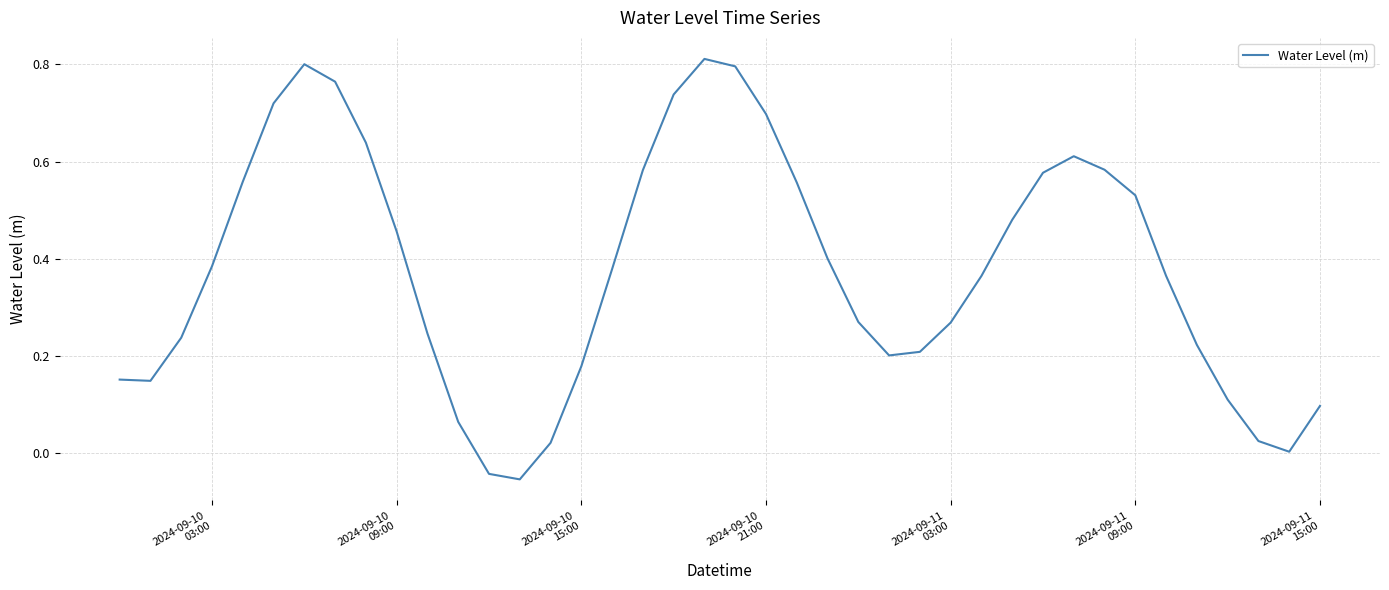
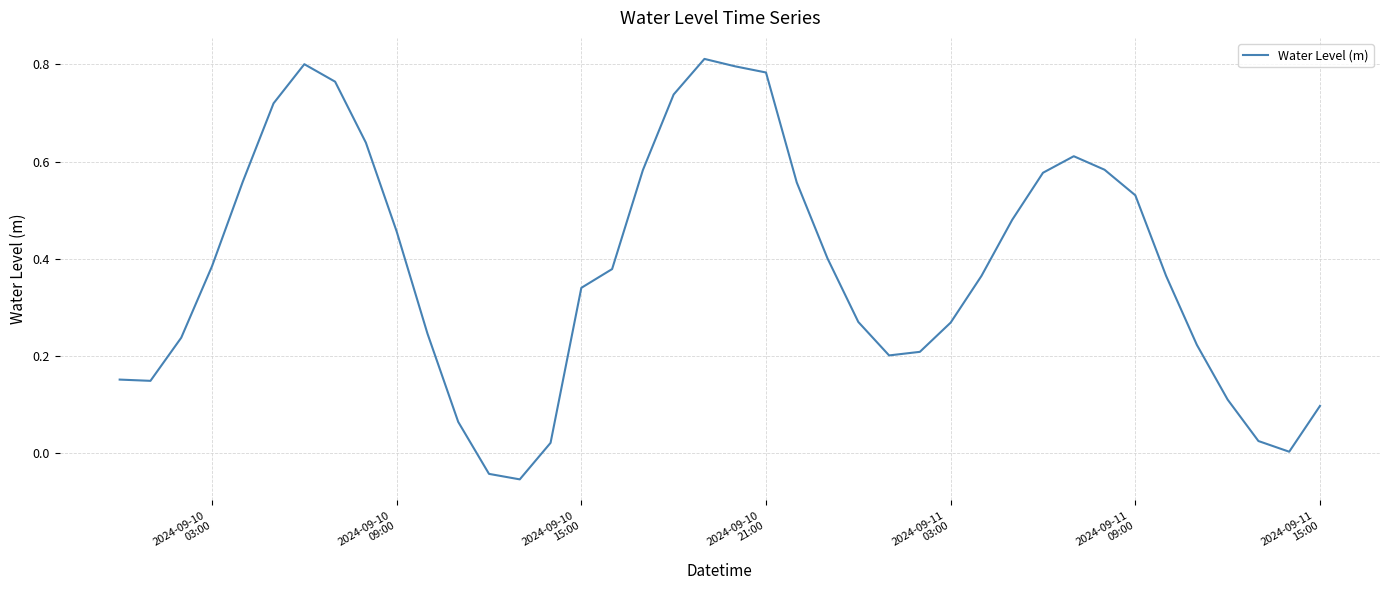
2024-09-10 15:00: 0.18 -> 0.34
2024-09-10 21:00: 0.70 -> 0.78
